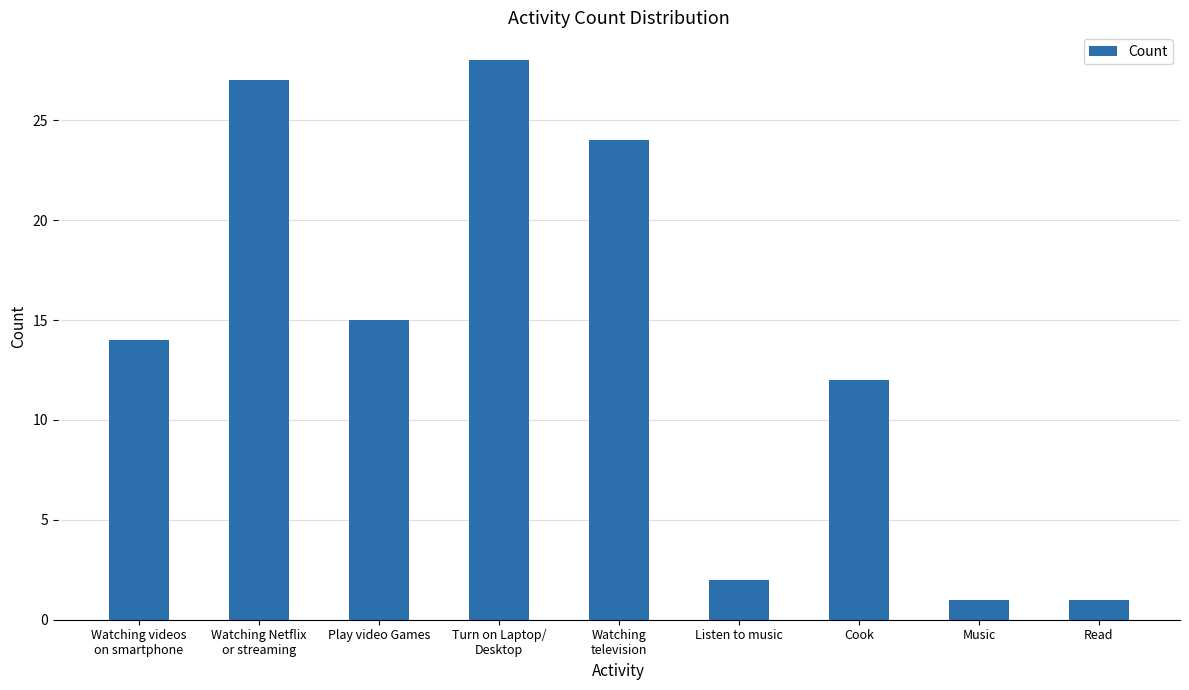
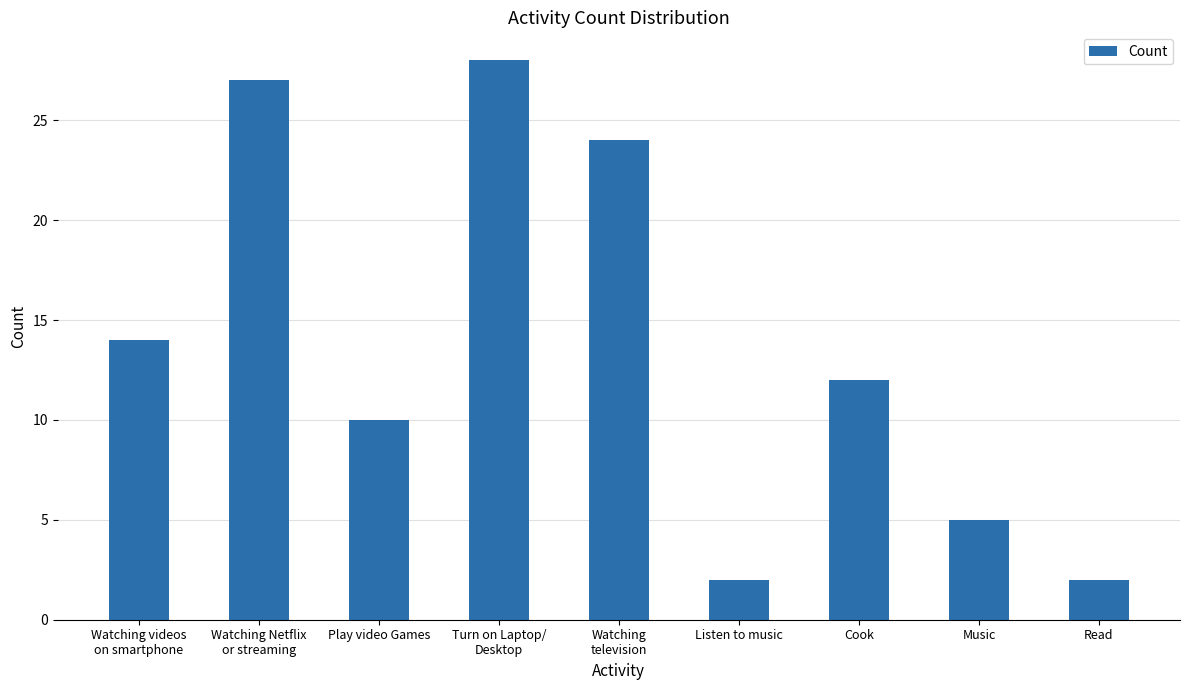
Play video Games: 15 -> 10
Music: 1 -> 5
Read: 1 -> 2
